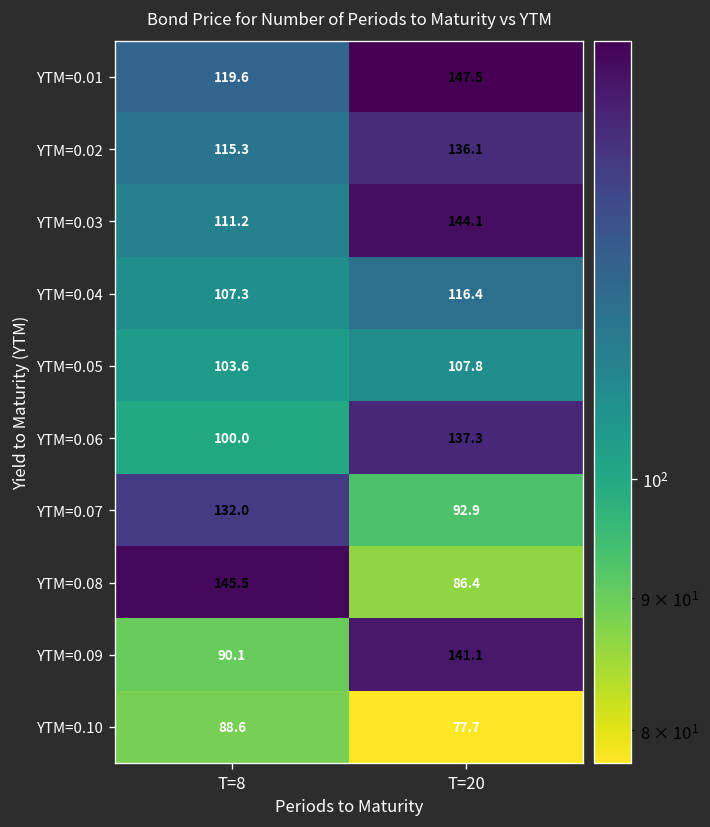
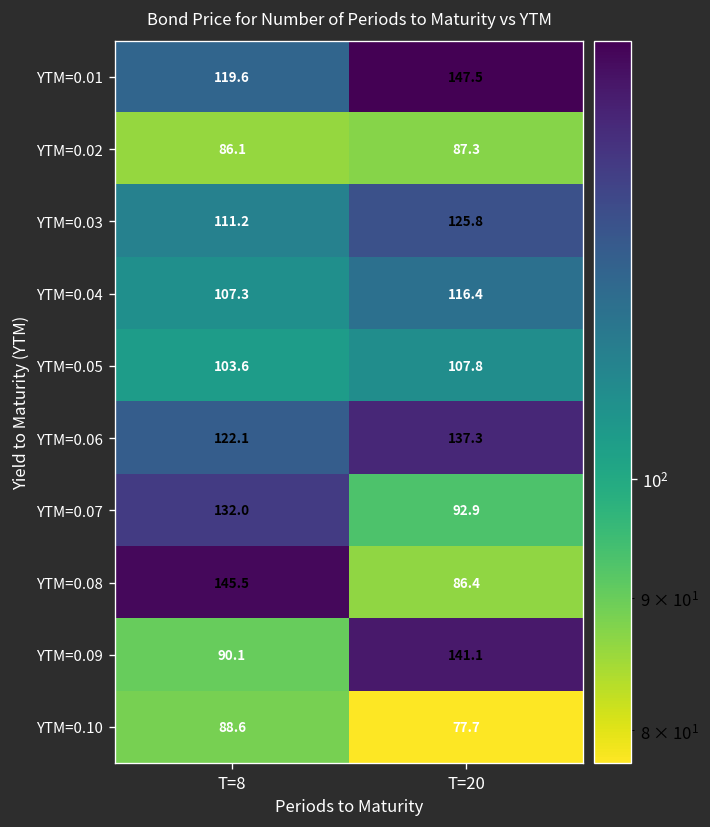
YTM=0.02, T=8: 115.3 -> 86.1
YTM=0.02, T=20: 136.1 -> 87.3
YTM=0.03, T=20: 144.1 -> 125.8
YTM=0.06, T=8: 100.0 -> 122.1
